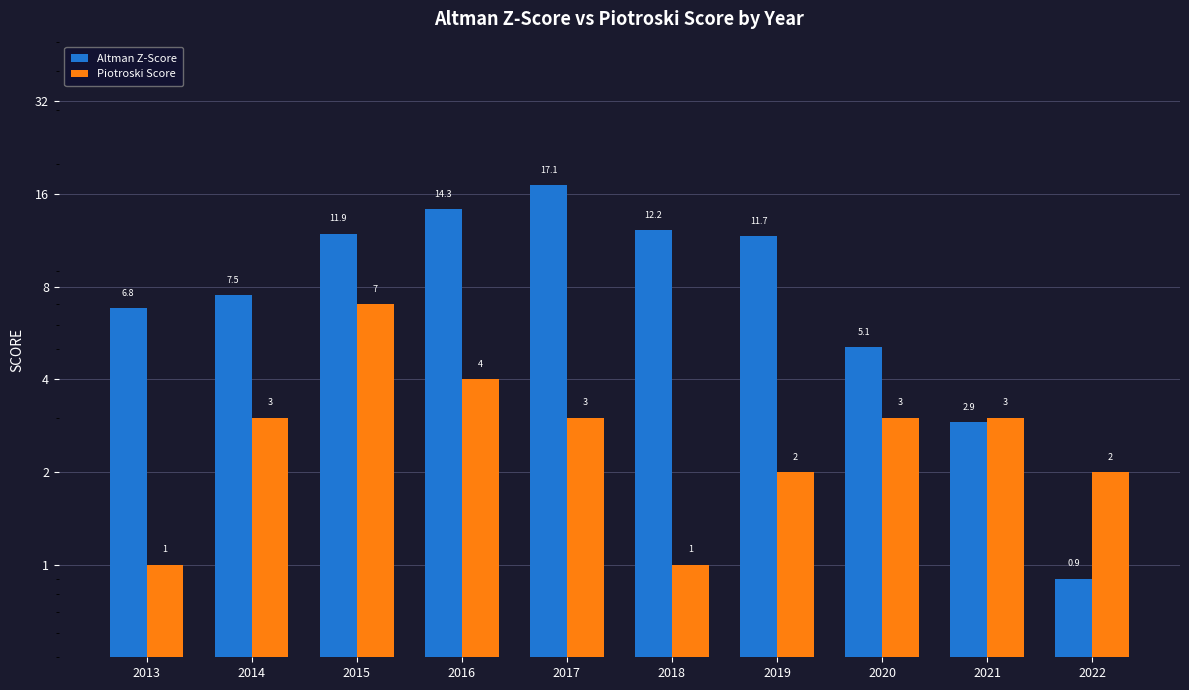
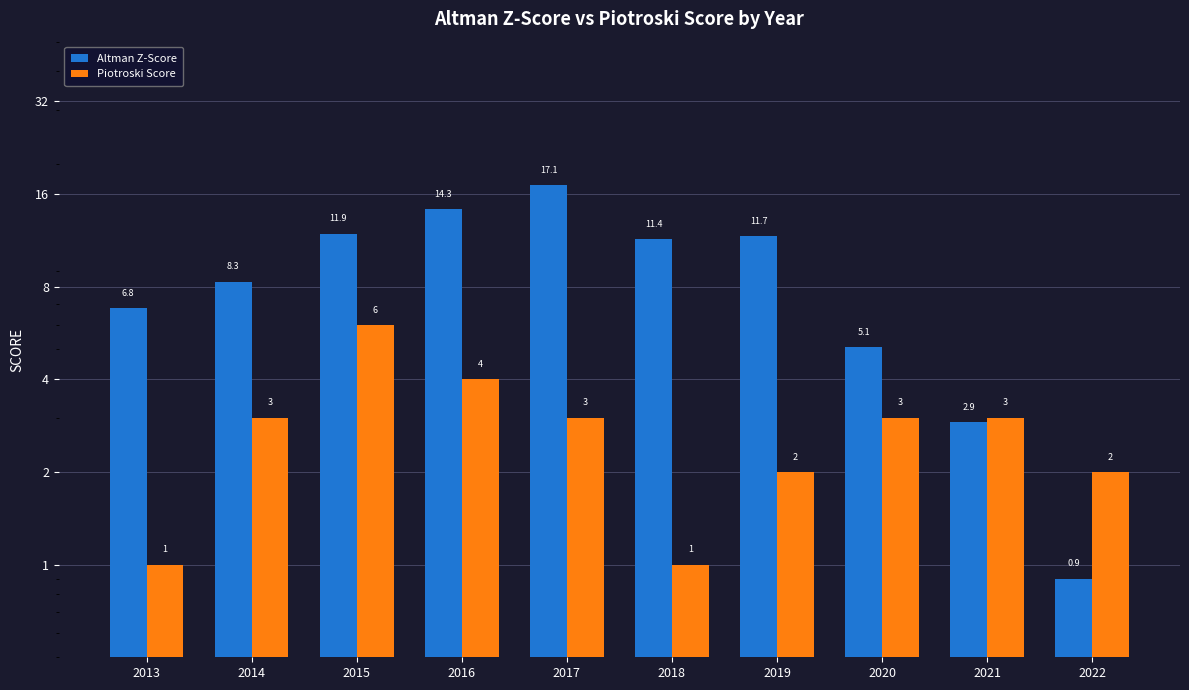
Altman Z-Score, 2014: 7.5 -> 8.3
Piotroski Score, 2015: 7 -> 6
Altman Z-Score, 2018: 12.2 -> 11.4
